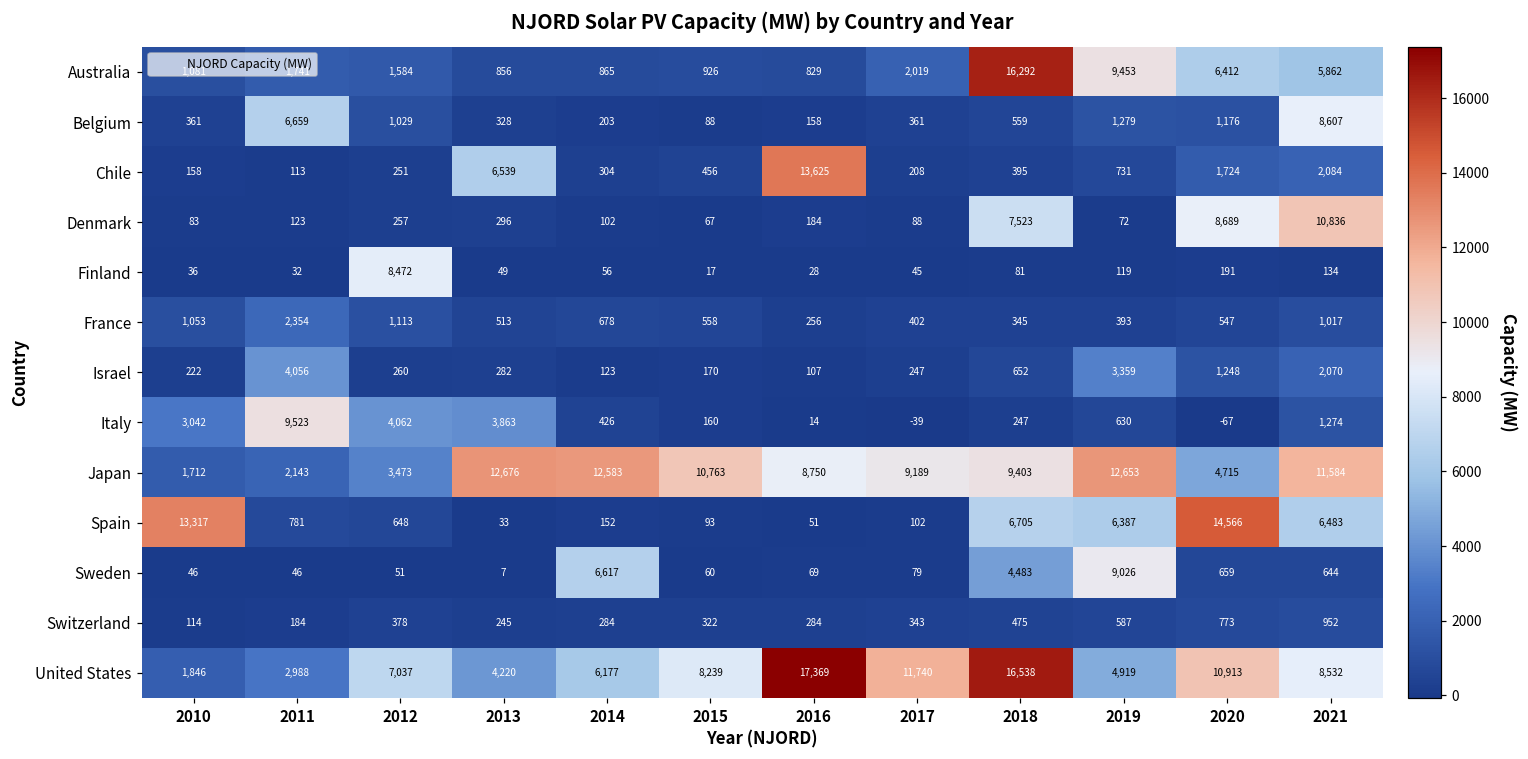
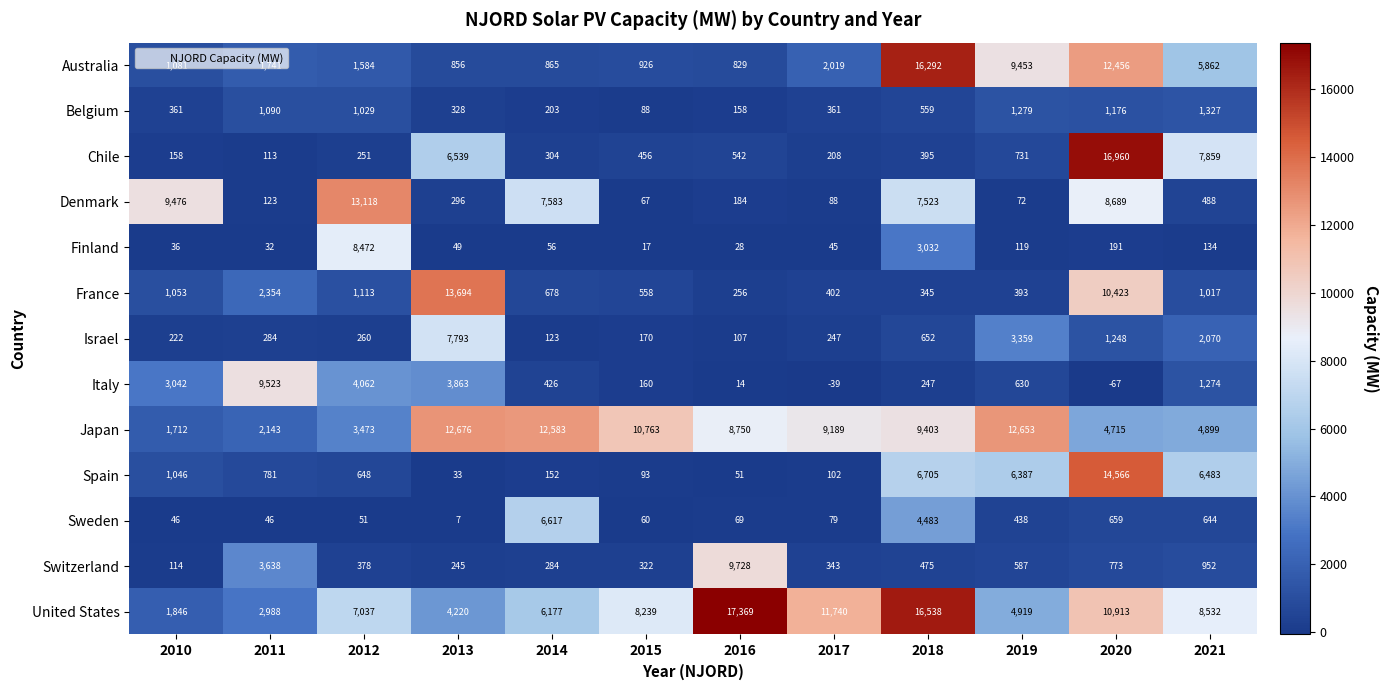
Australia, 2020: 6,412 -> 12,456
Belgium, 2011: 6,659 -> 1,090
Belgium, 2021: 8,607 -> 1,327
Chile, 2016: 13,625 -> 542
Chile, 2020: 1,724 -> 16,960
Chile, 2021: 2,084 -> 7,859
Denmark, 2010: 83 -> 9,476
Denmark, 2012: 257 -> 13,118
Denmark, 2014: 102 -> 7,583
Denmark, 2021: 10,836 -> 488
Finland, 2018: 81 -> 3,032
France, 2013: 513 -> 13,694
France, 2020: 547 -> 10,423
Israel, 2011: 4,056 -> 284
Israel, 2013: 282 -> 7,793
Japan, 2021: 11,584 -> 4,899
Spain, 2010: 13,317 -> 1,046
Sweden, 2019: 9,026 -> 438
Switzerland, 2011: 184 -> 3,638
Switzerland, 2016: 284 -> 9,728
